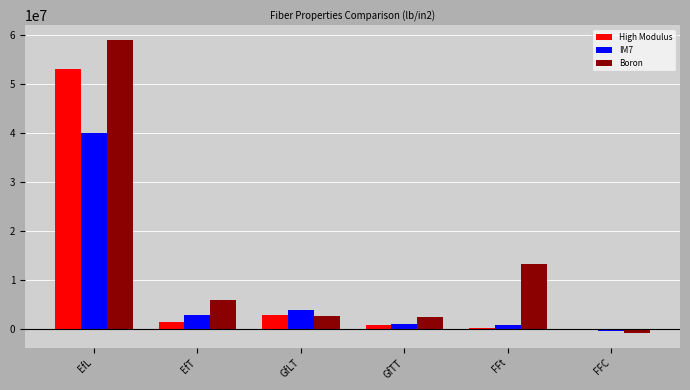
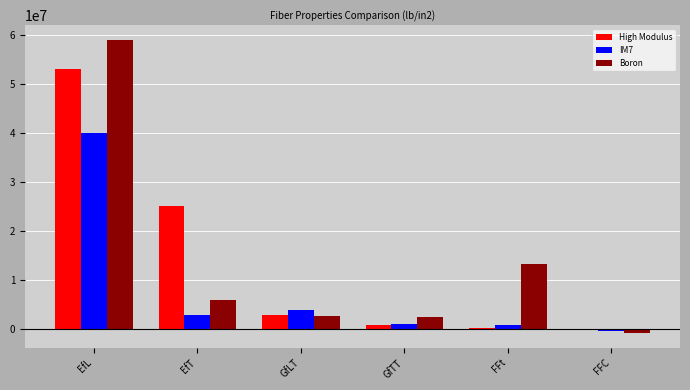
High Modulus, EfT: 1000000 -> 25000000
